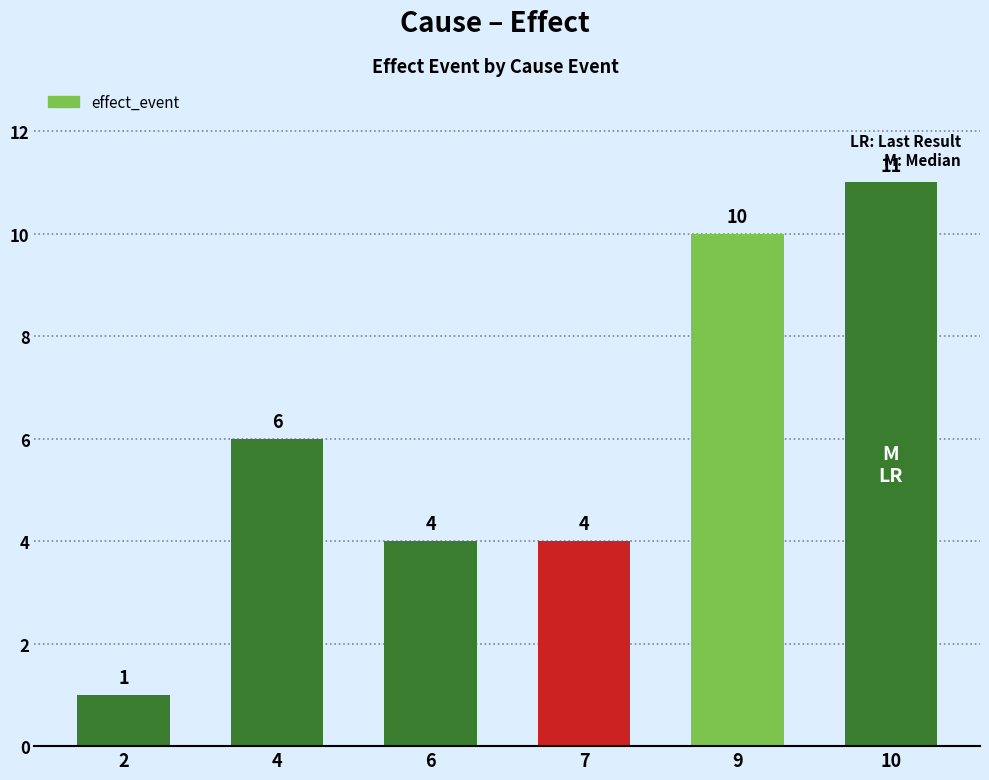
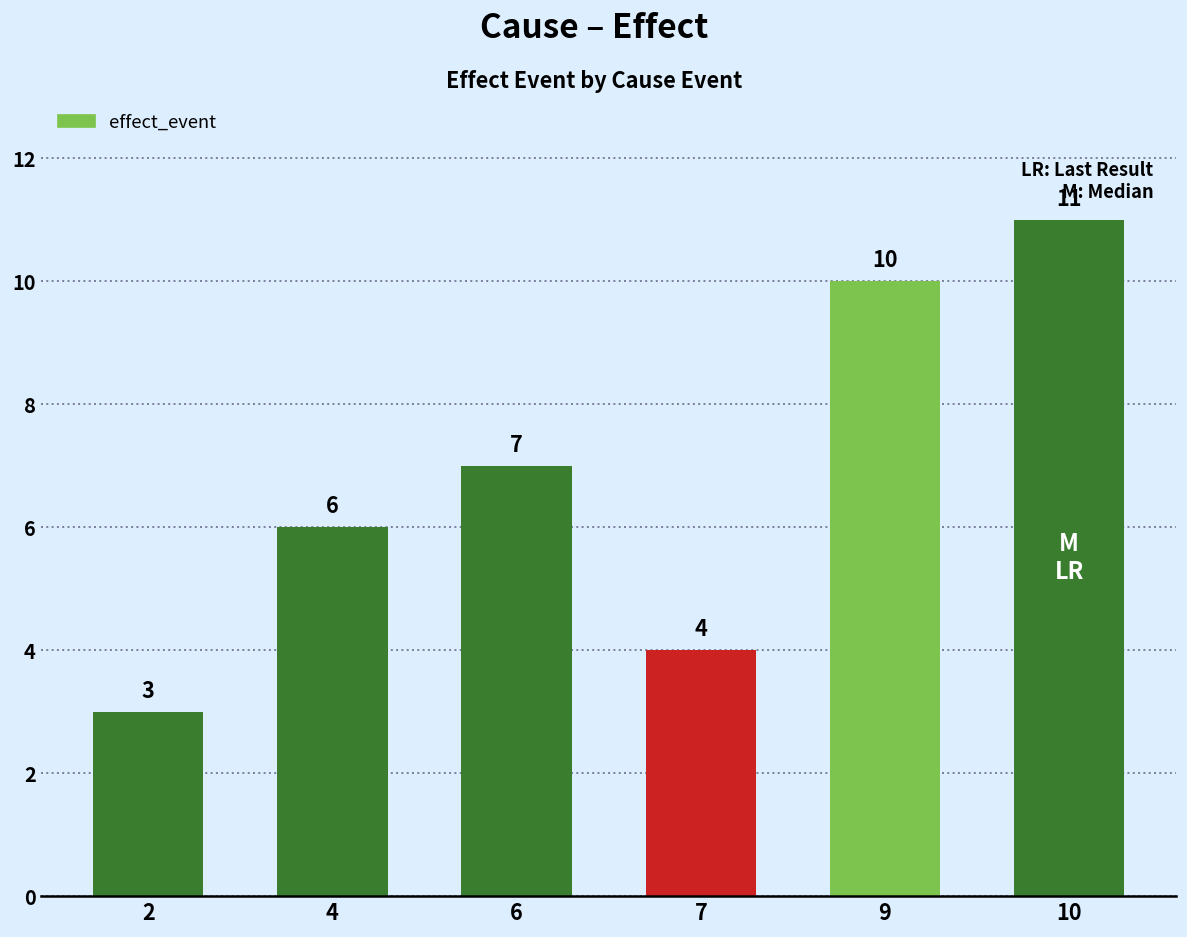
2: 1 -> 3
6: 4 -> 7
